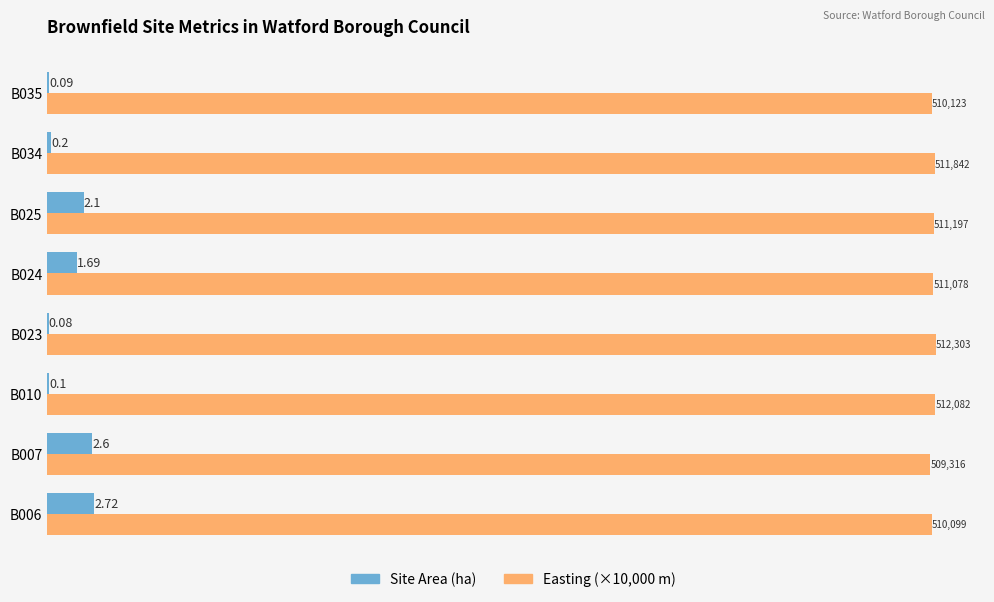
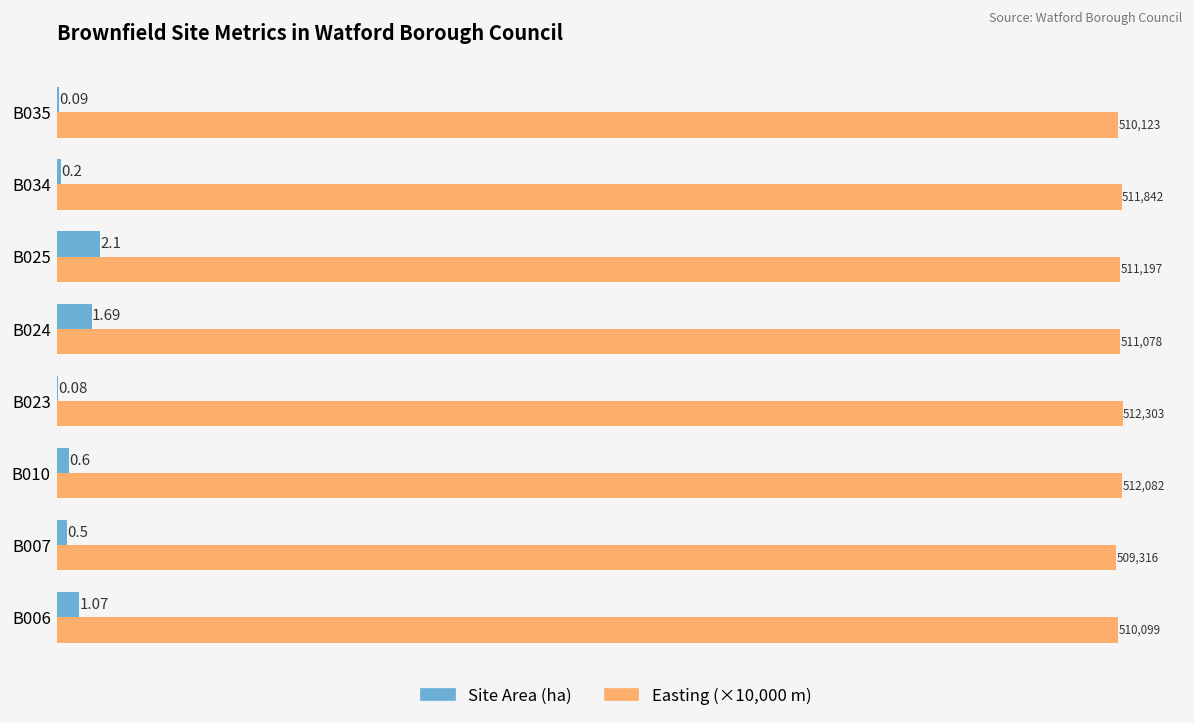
Site Area (ha), B010: 0.1 -> 0.6
Site Area (ha), B007: 2.6 -> 0.5
Site Area (ha), B006: 2.72 -> 1.07
